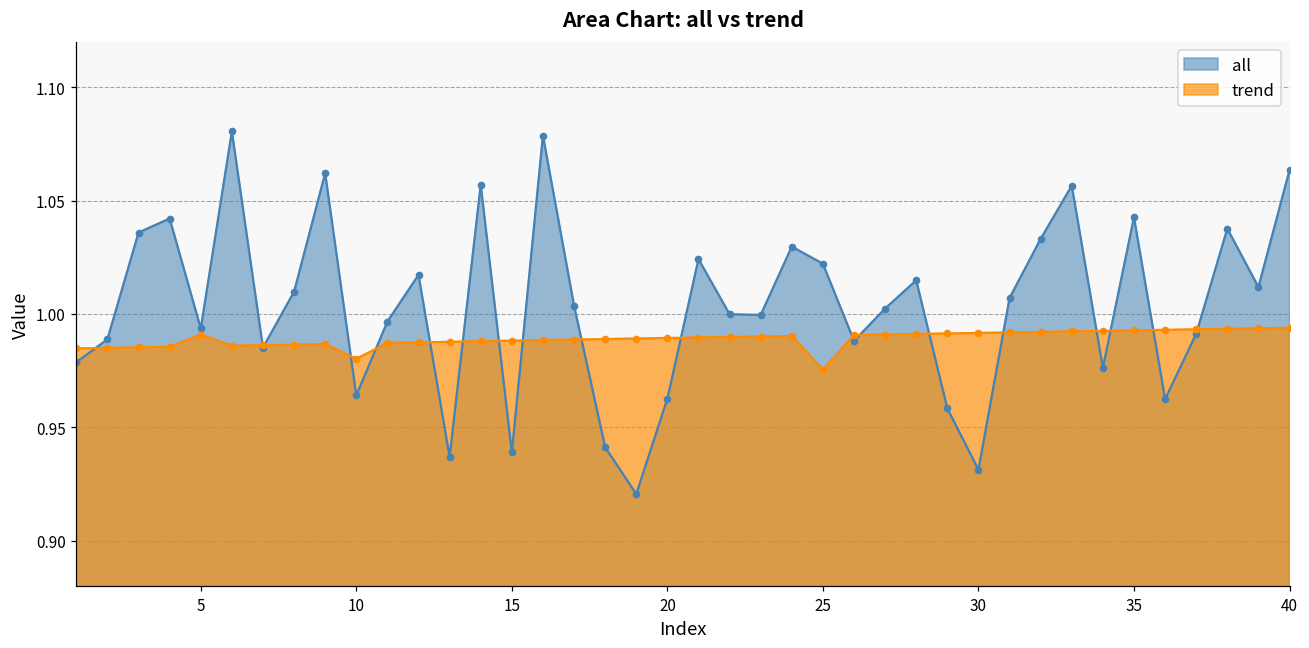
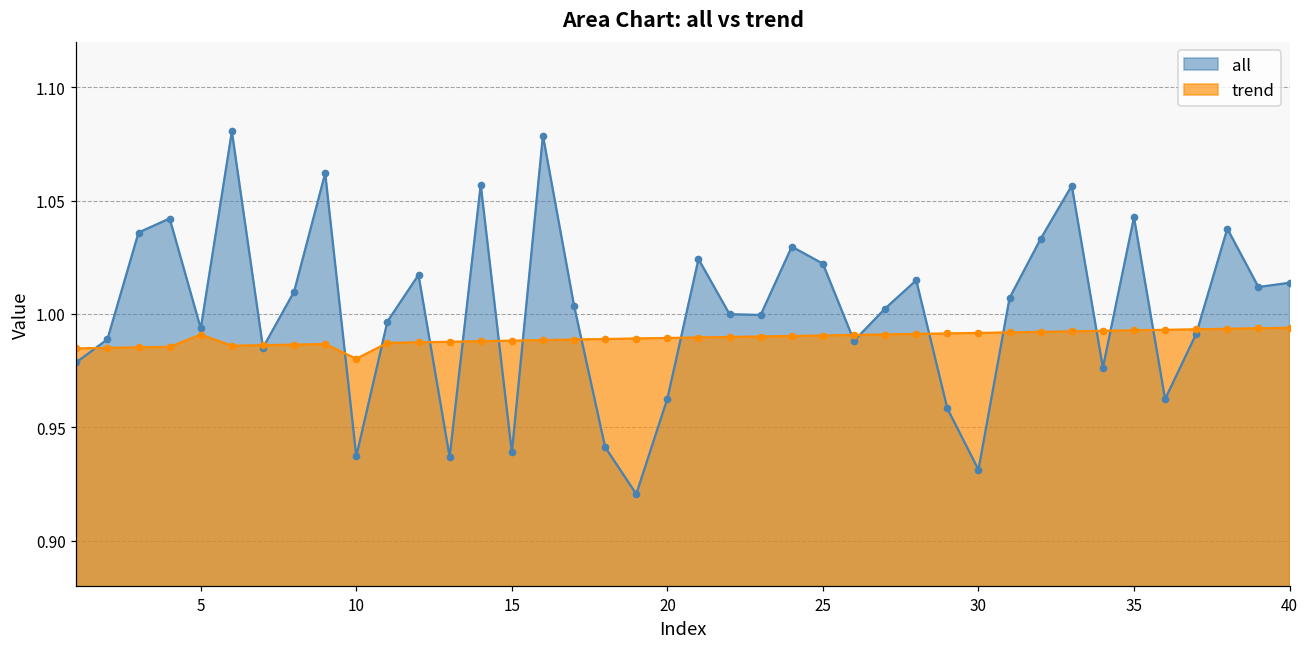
all, 10: 0.964 -> 0.937
trend, 25: 0.975 -> 0.990
all, 40: 1.063 -> 1.014
